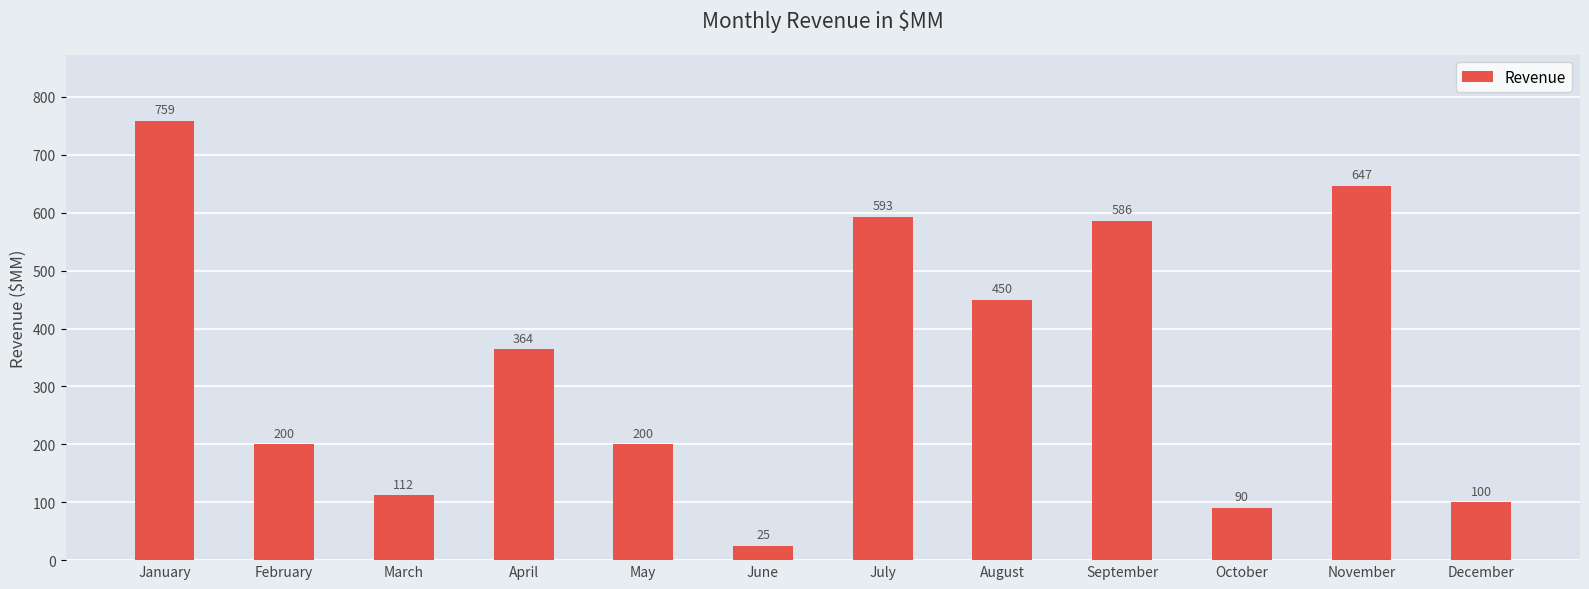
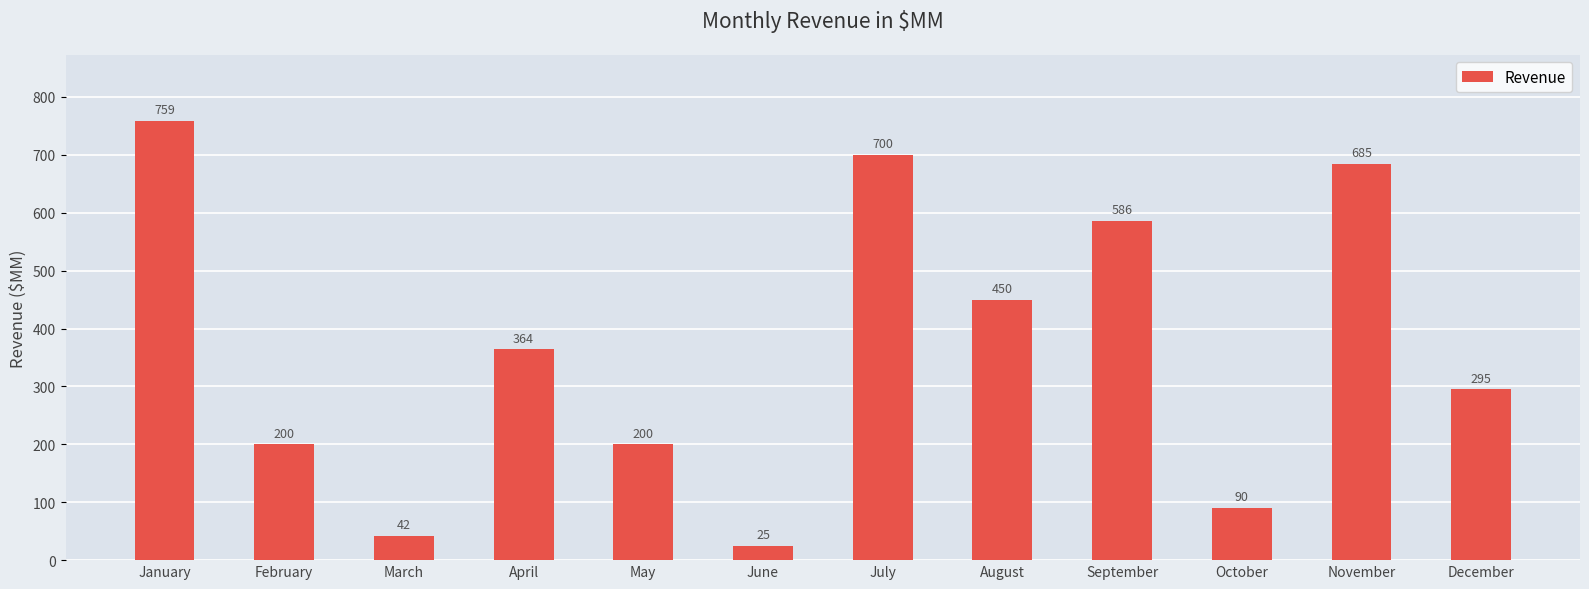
March: 112 -> 42
July: 593 -> 700
November: 647 -> 685
December: 100 -> 295
